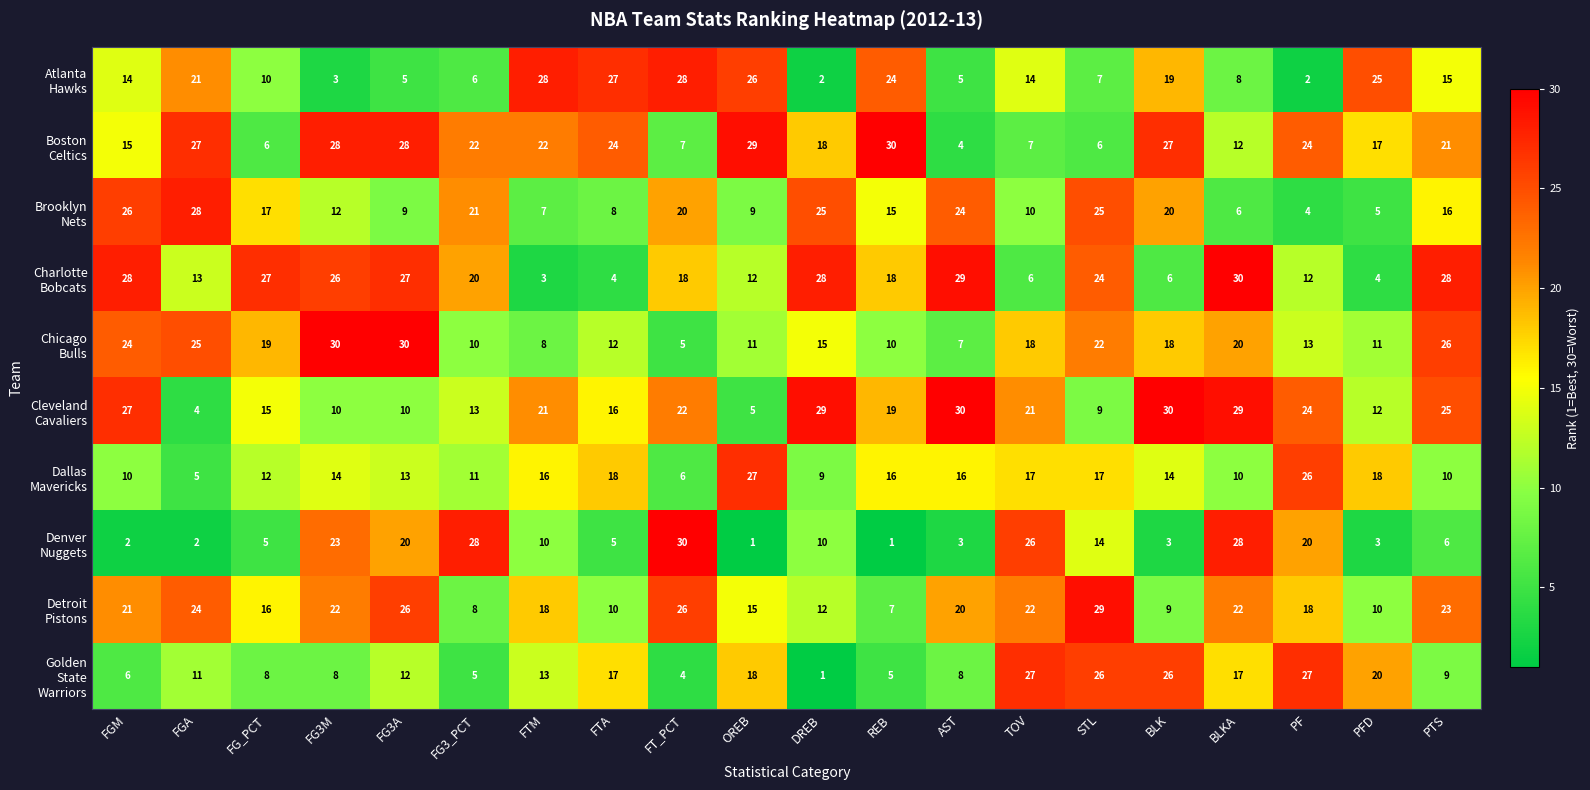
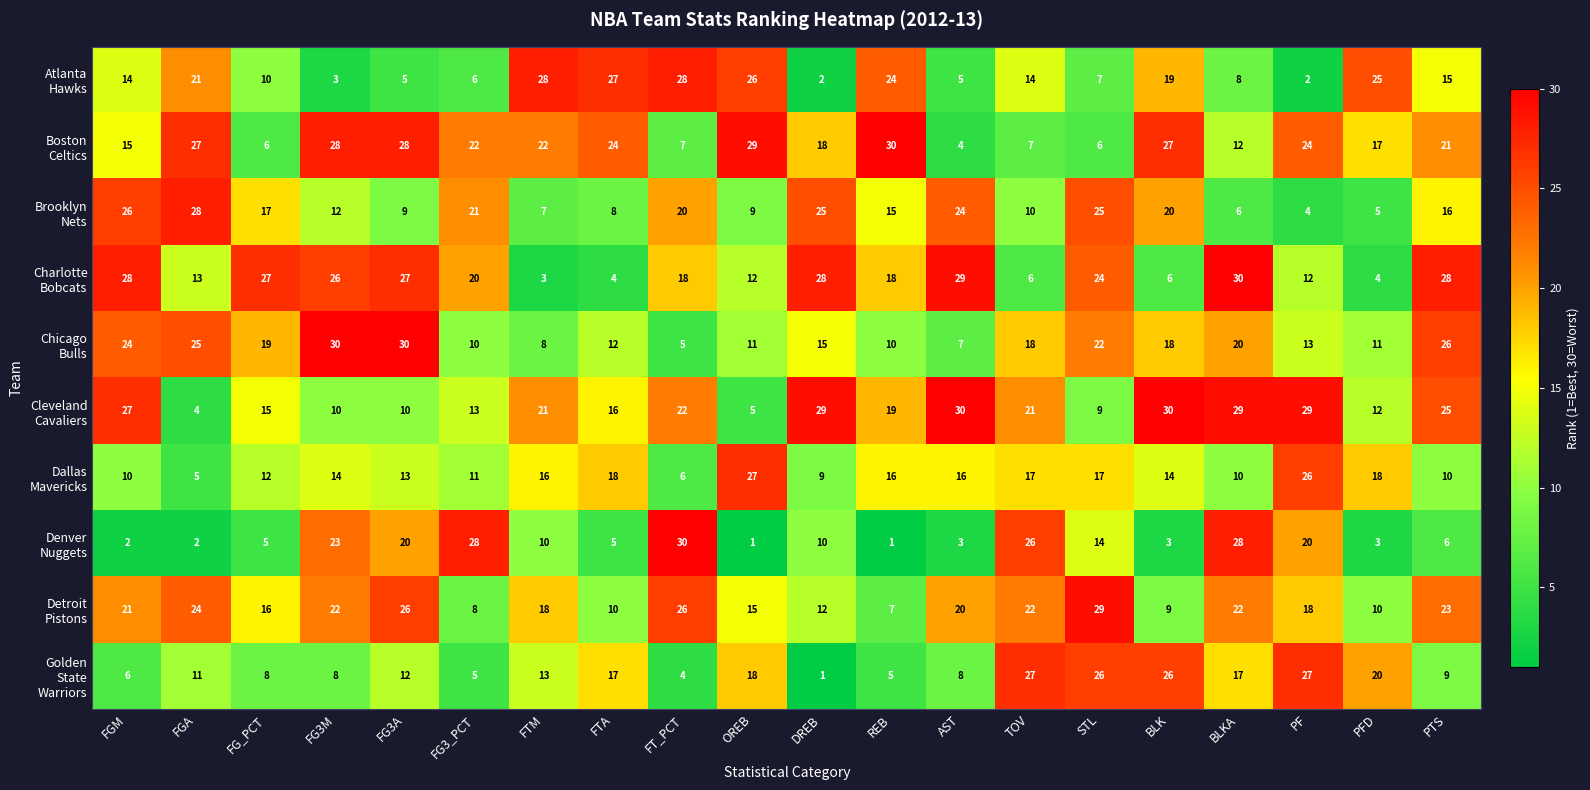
Cleveland Cavaliers, PF: 24 -> 29
